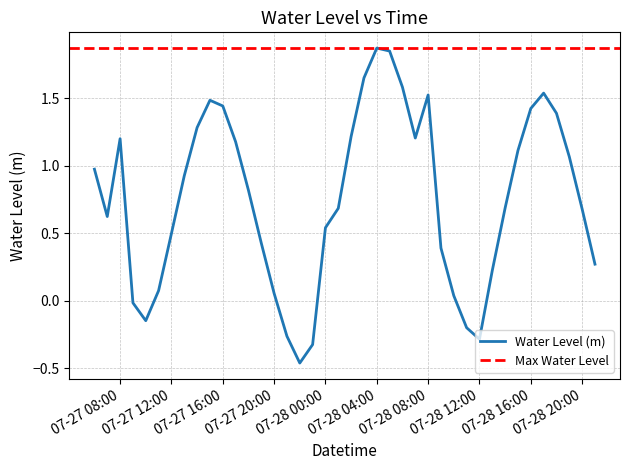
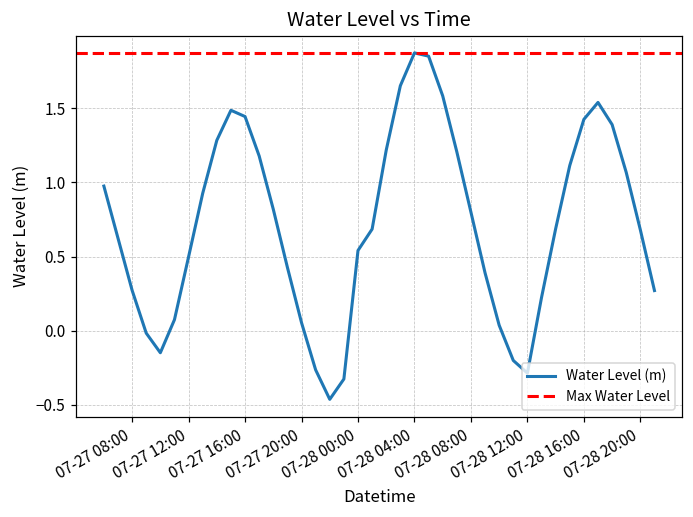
07-27 08:00: 1.20 -> 0.27
07-28 08:00: 1.52 -> 0.80
